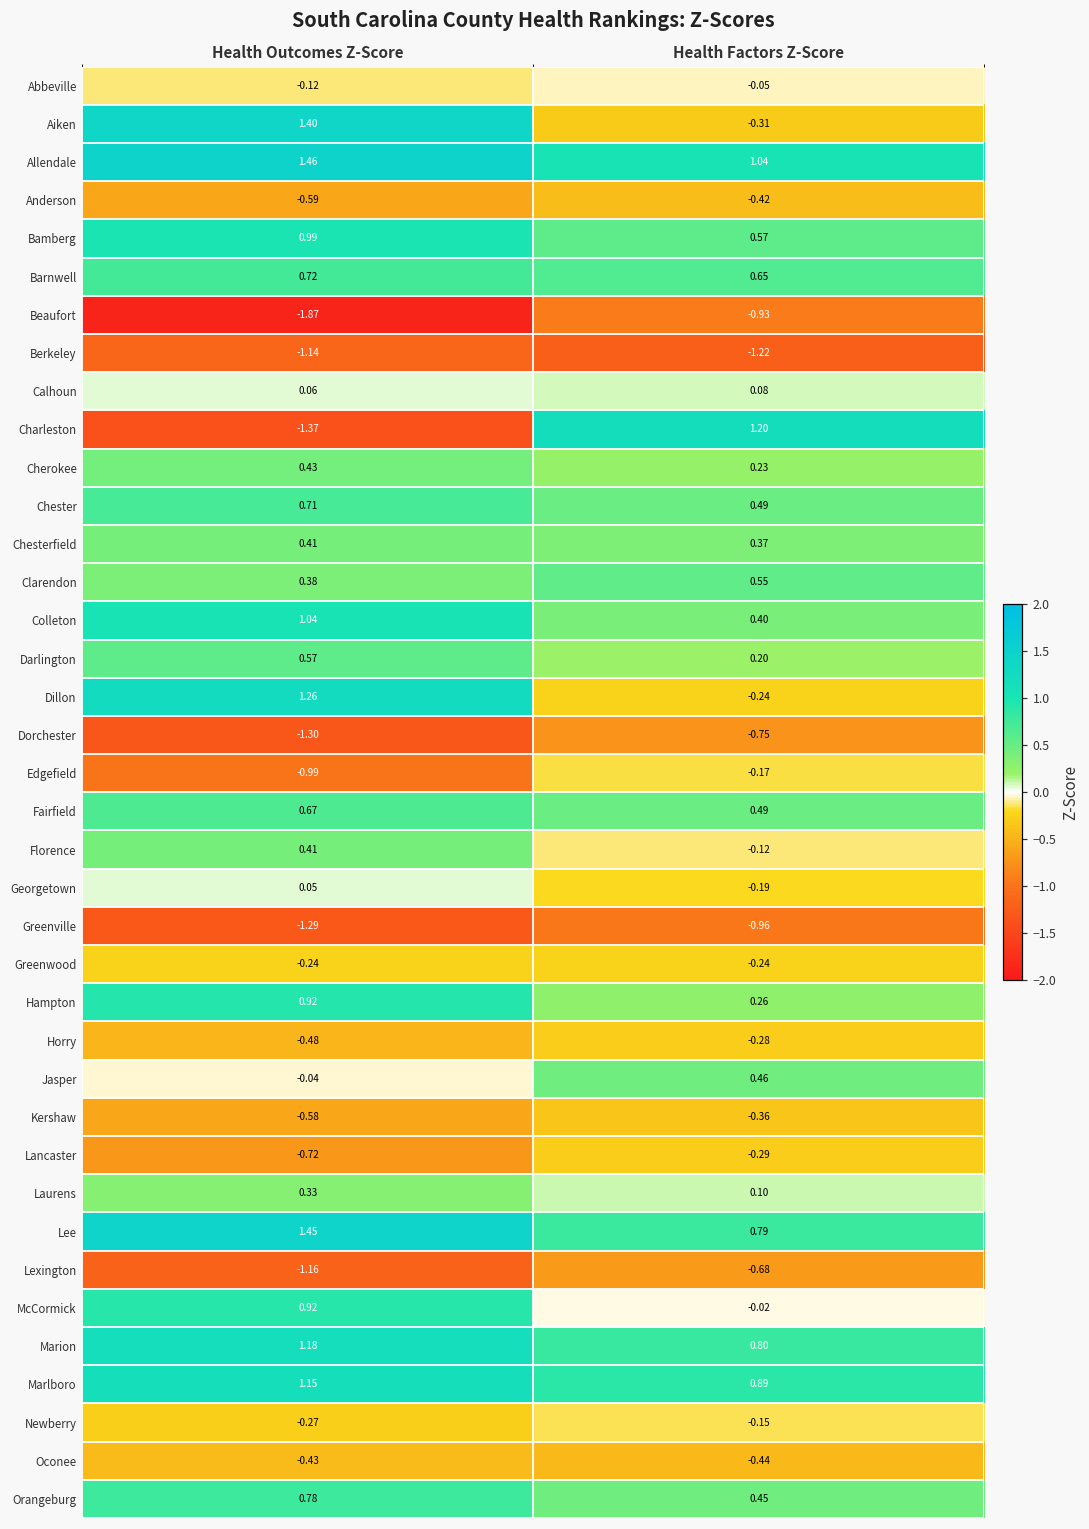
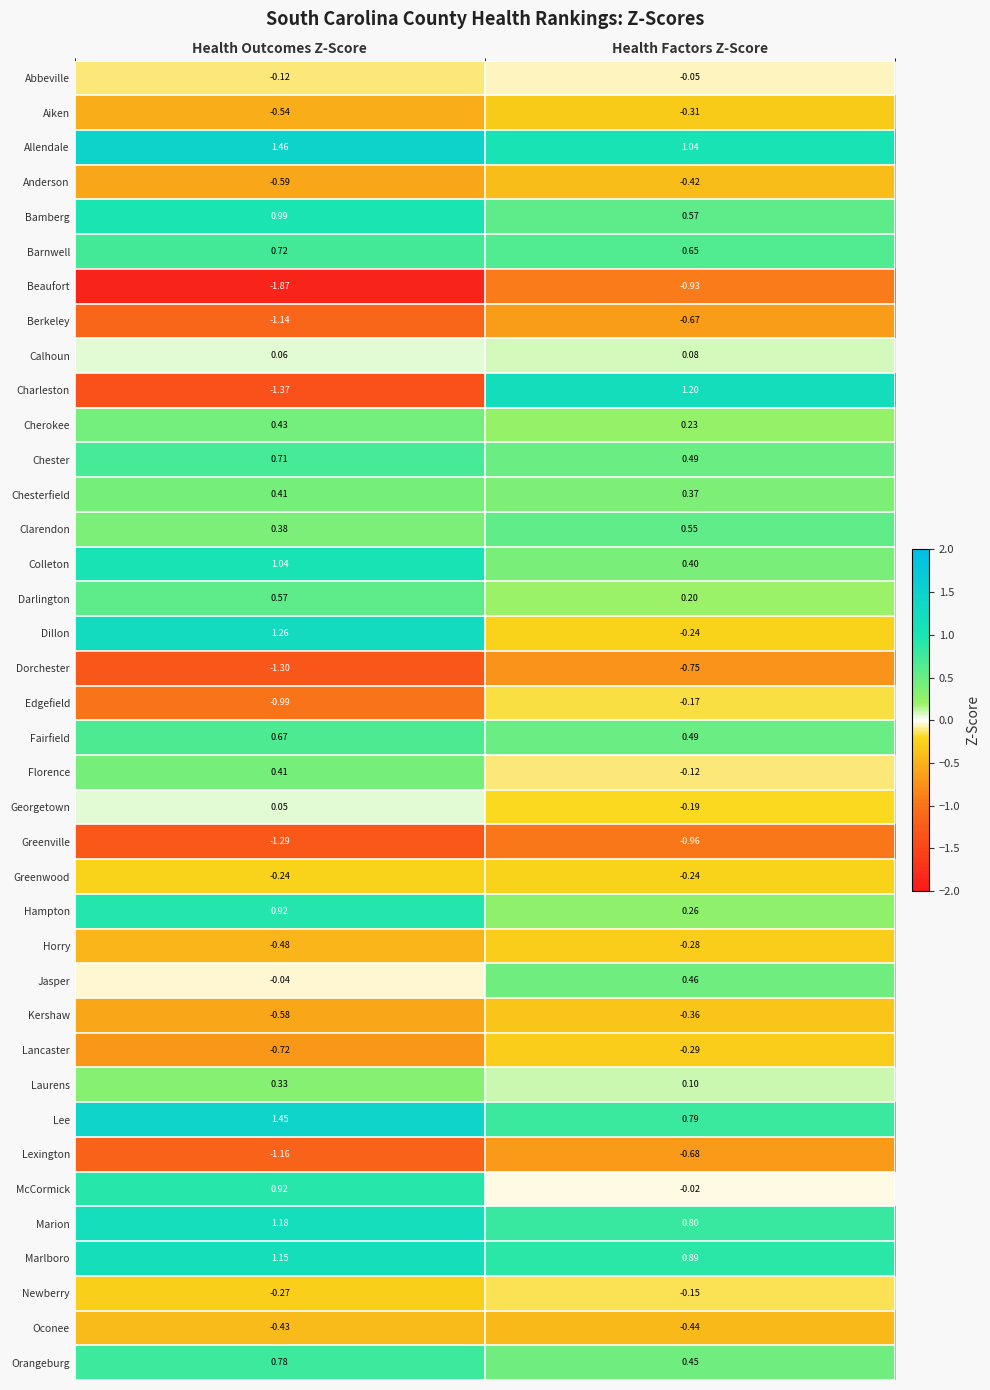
Aiken, Health Outcomes Z-Score: 1.40 -> -0.54
Berkeley, Health Factors Z-Score: -1.22 -> -0.67
